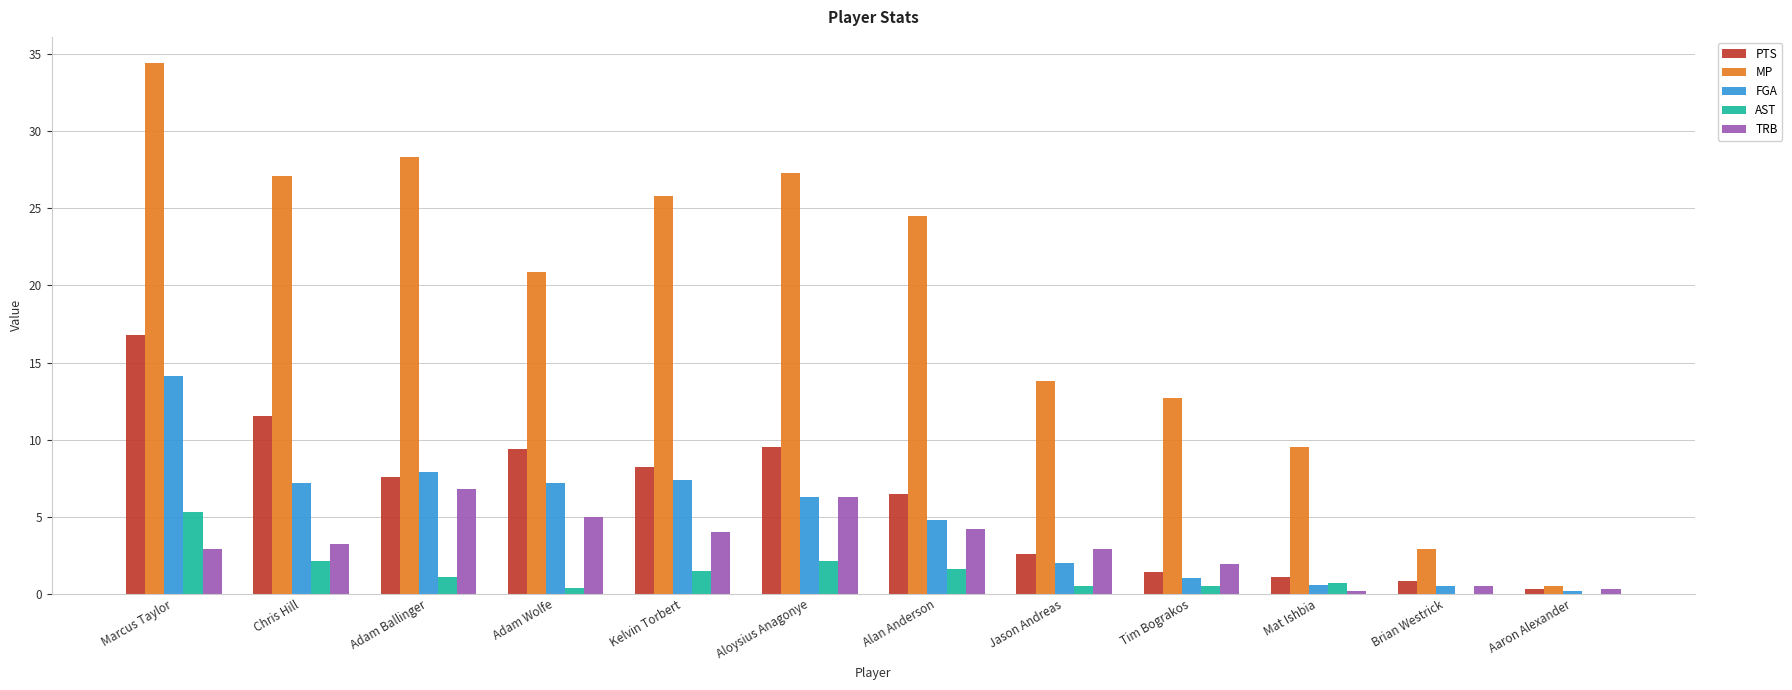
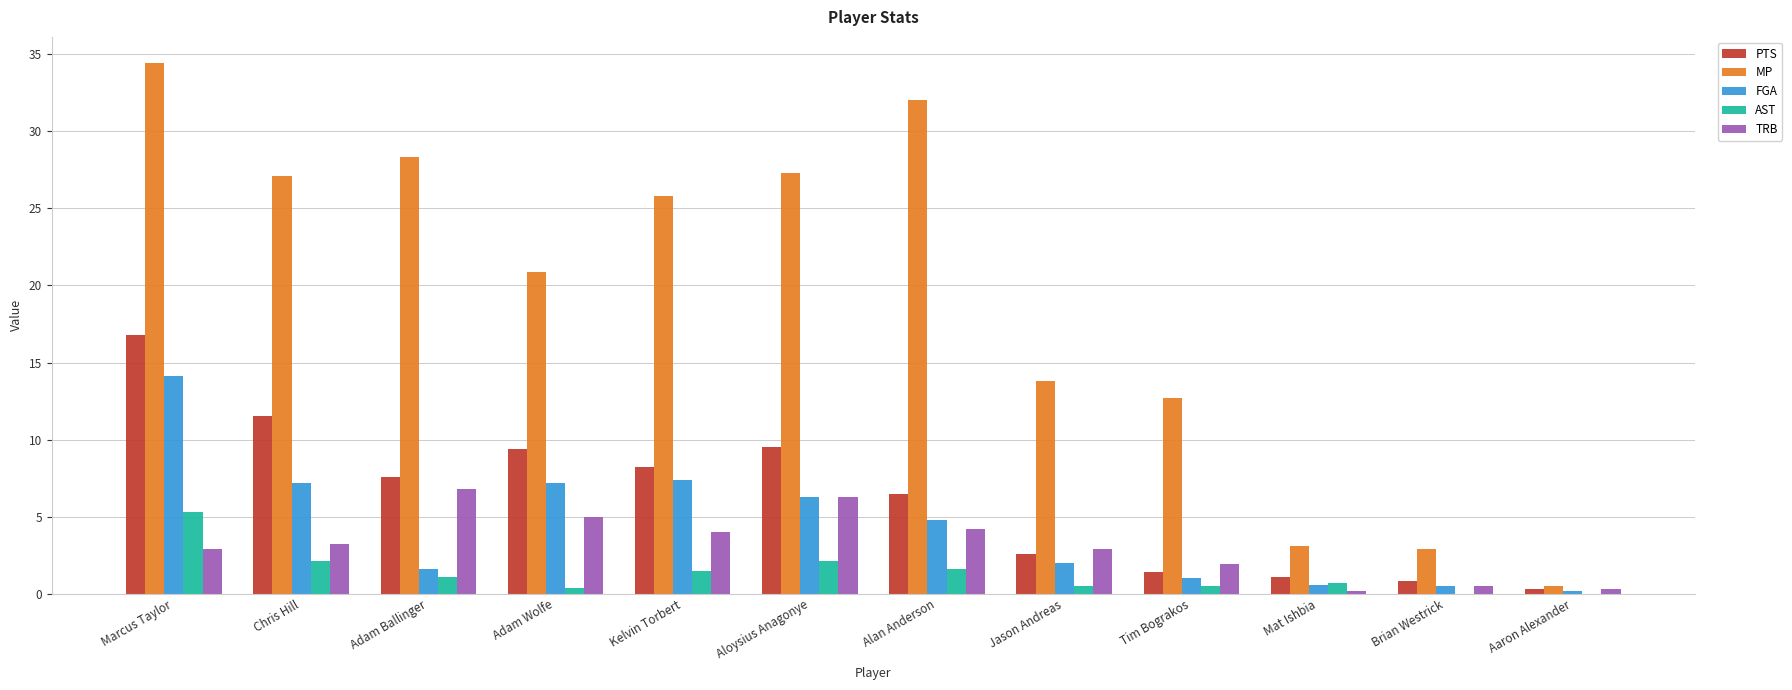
FGA, Adam Ballinger: 7.9 -> 1.6
MP, Alan Anderson: 24.5 -> 32.0
MP, Mat Ishbia: 9.5 -> 3.1
